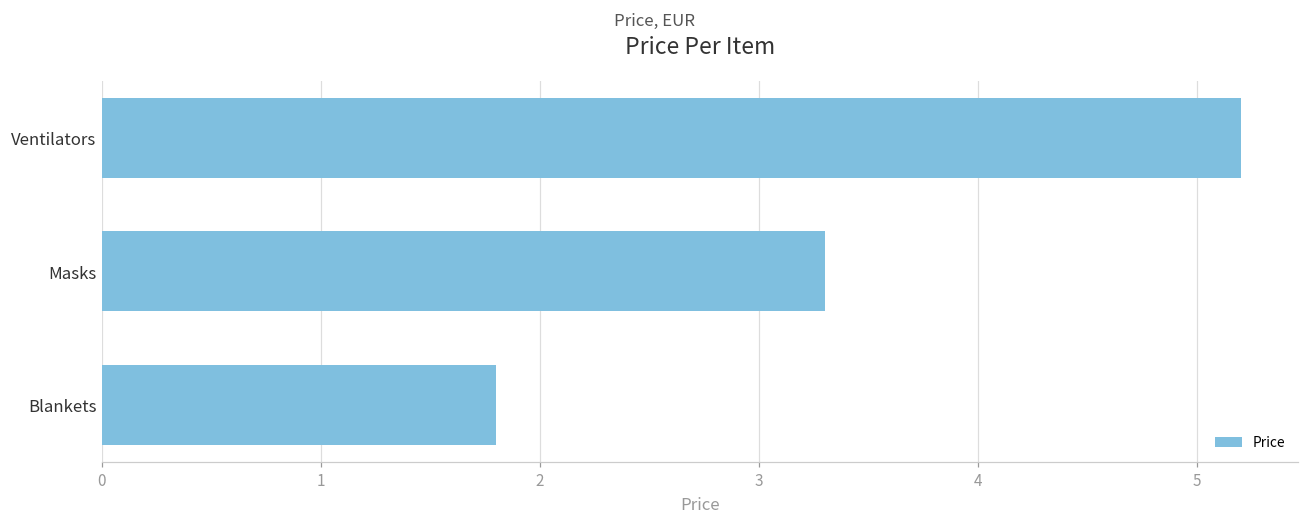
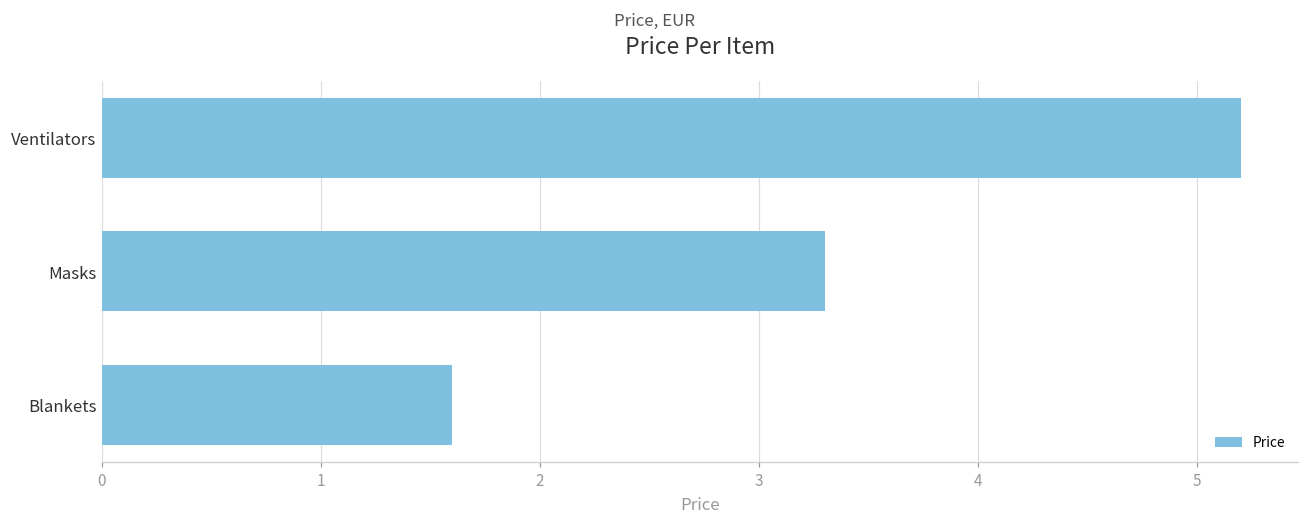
Blankets: 1.8 -> 1.6
